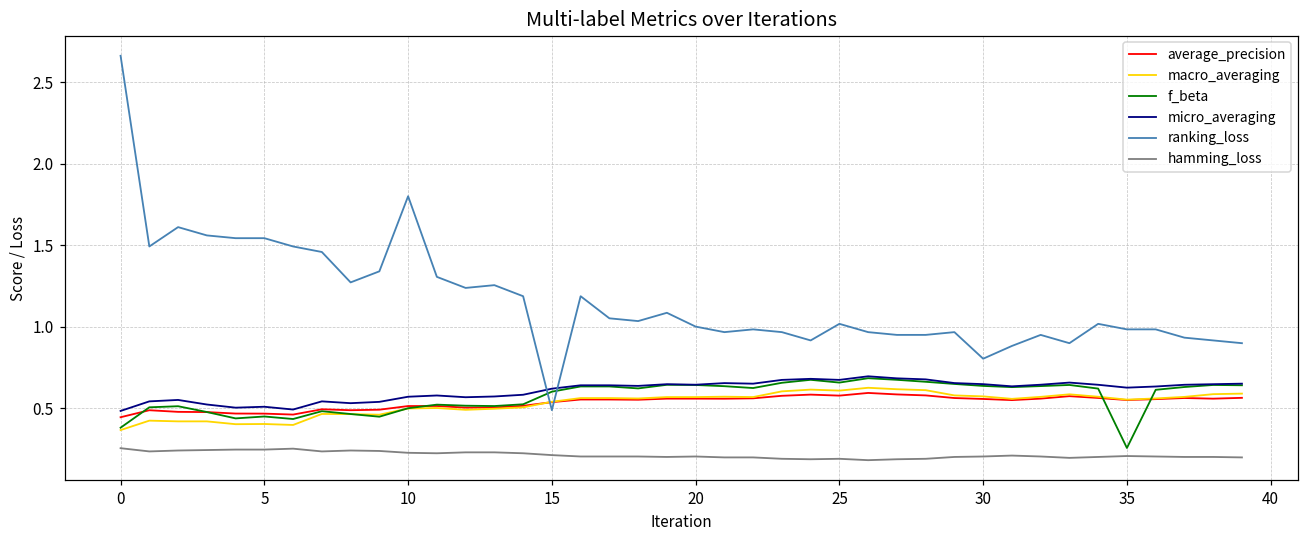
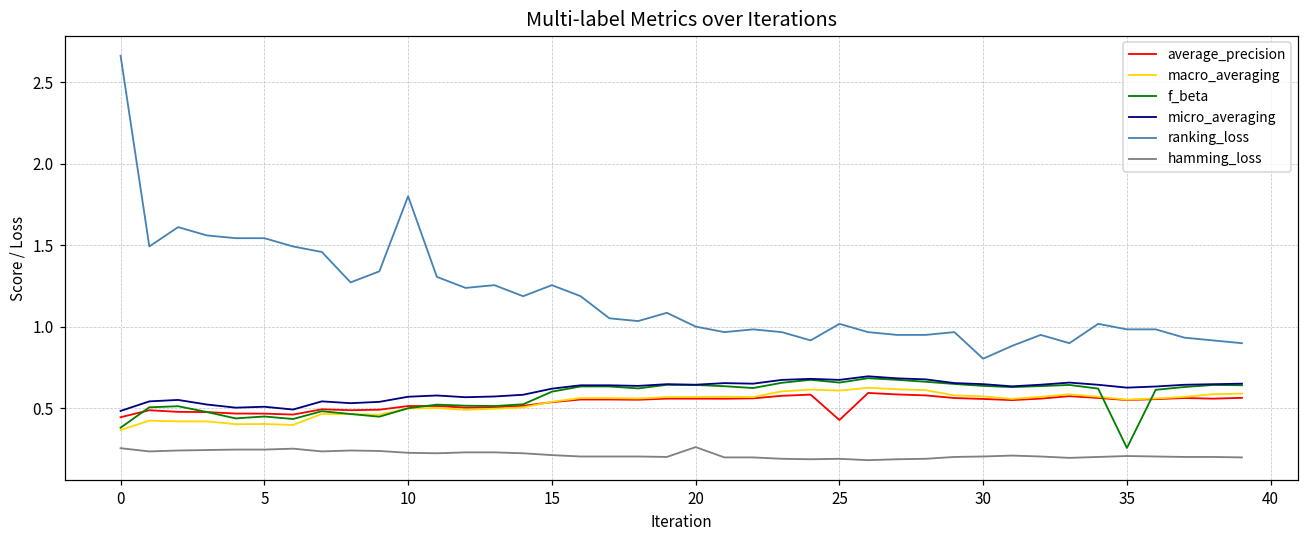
ranking_loss, 15: 0.49 -> 1.25
hamming_loss, 20: 0.20 -> 0.26
average_precision, 25: 0.58 -> 0.43
